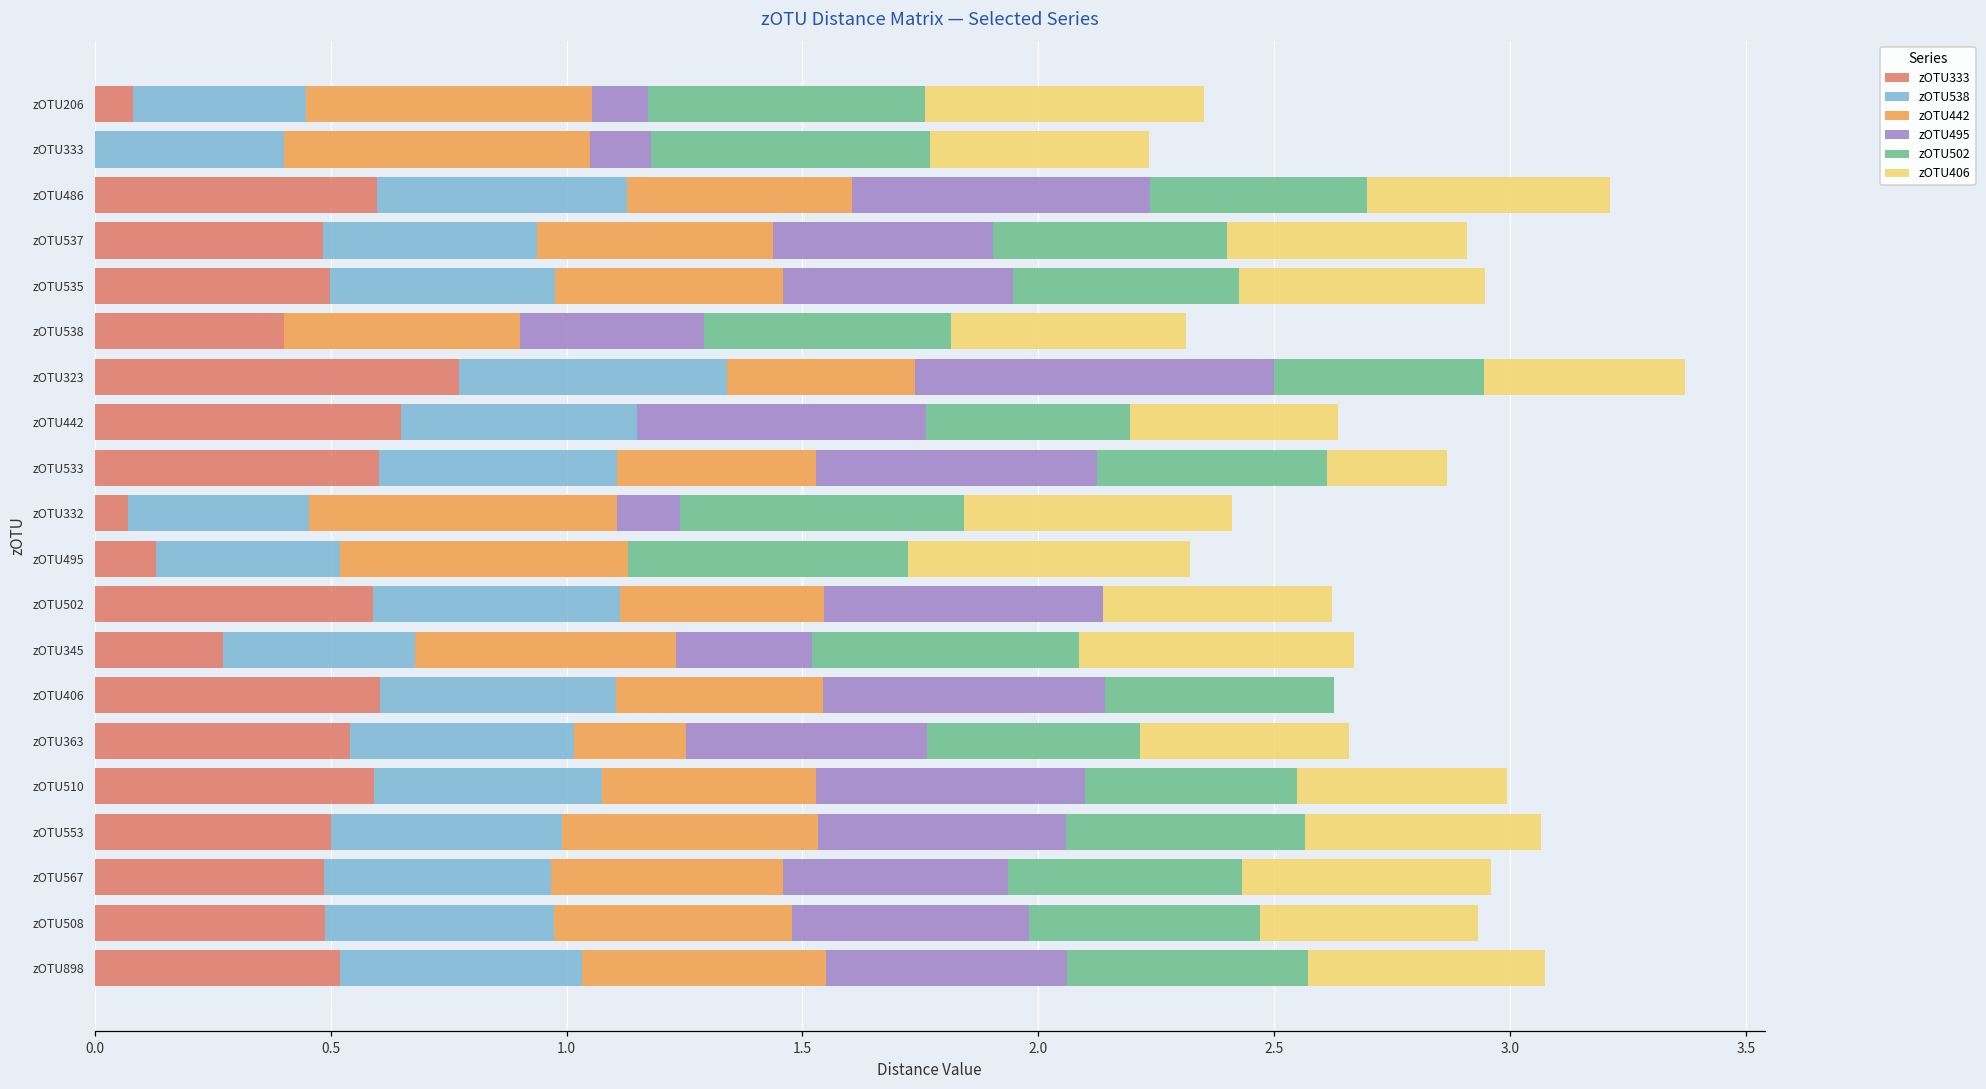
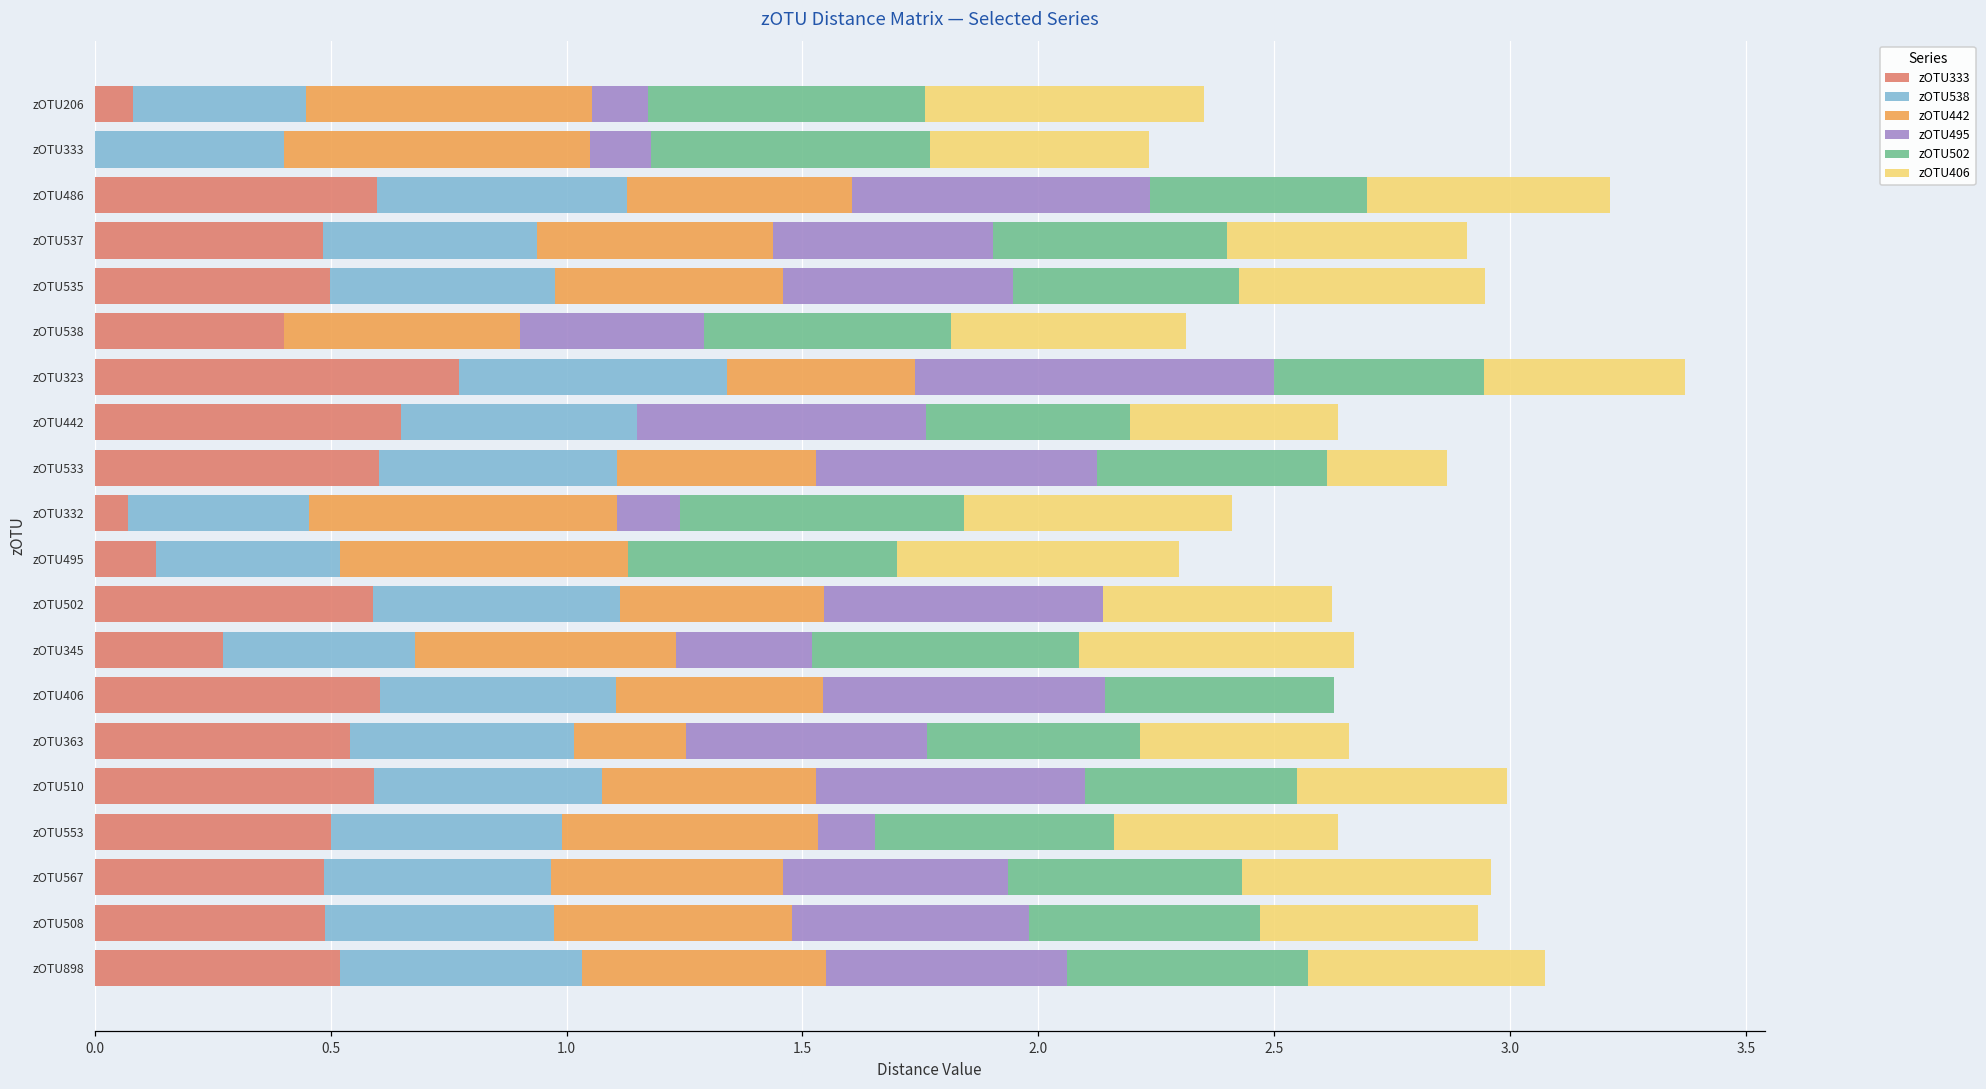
zOTU502, zOTU495: 0.59 -> 0.57
zOTU495, zOTU553: 0.53 -> 0.12
zOTU406, zOTU553: 0.50 -> 0.48
